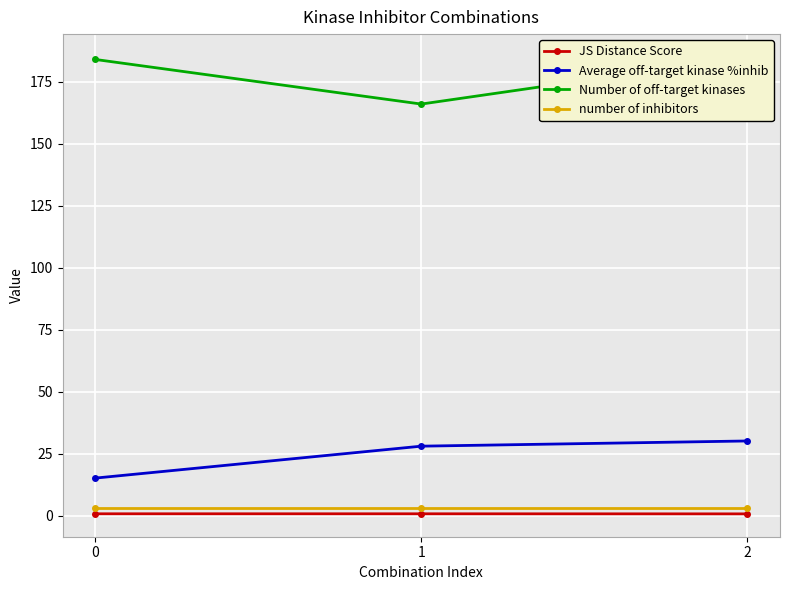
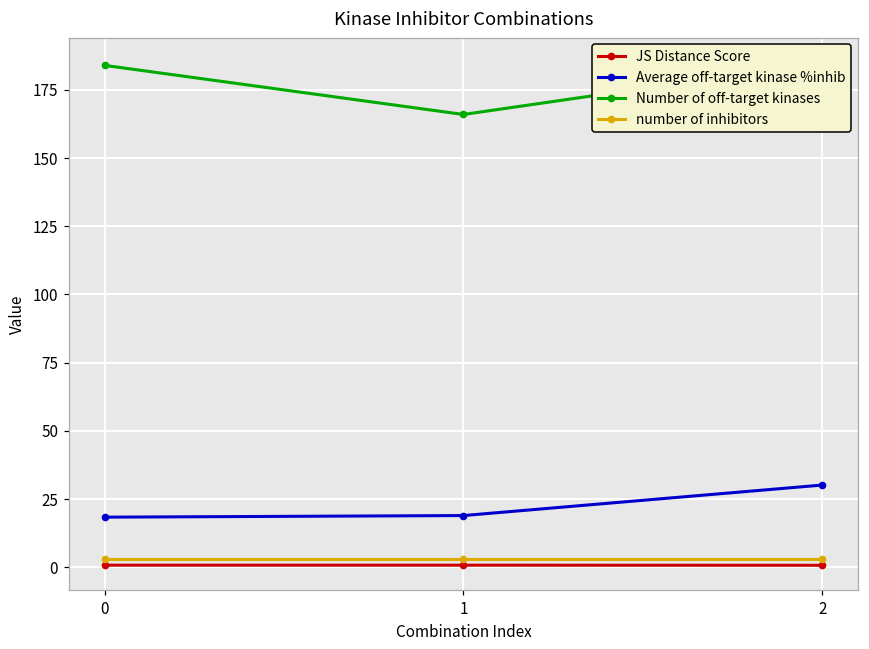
Average off-target kinase %inhib, 0: 15 -> 18
Average off-target kinase %inhib, 1: 28 -> 19
